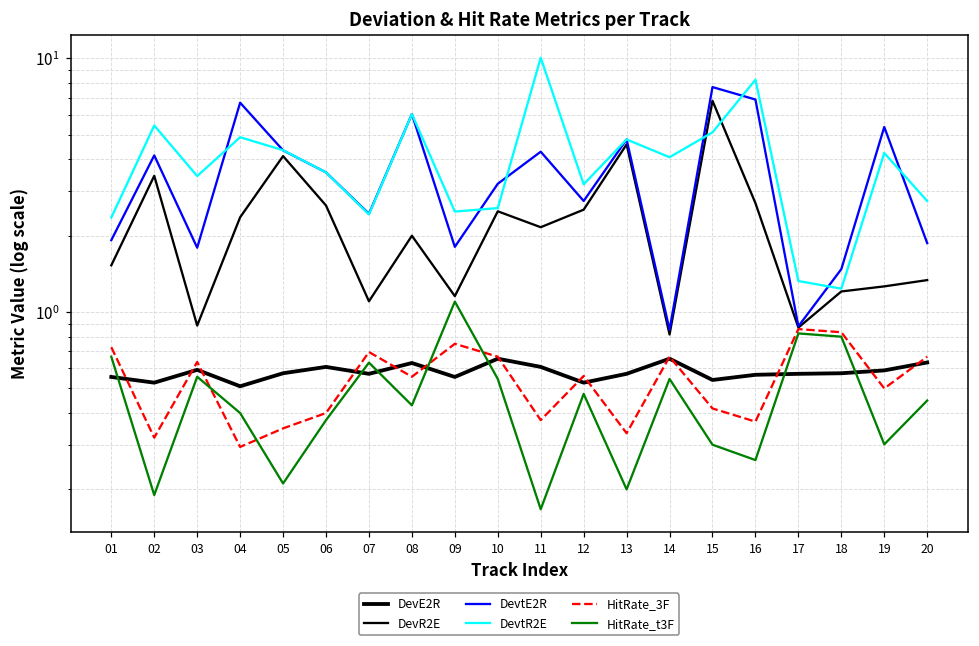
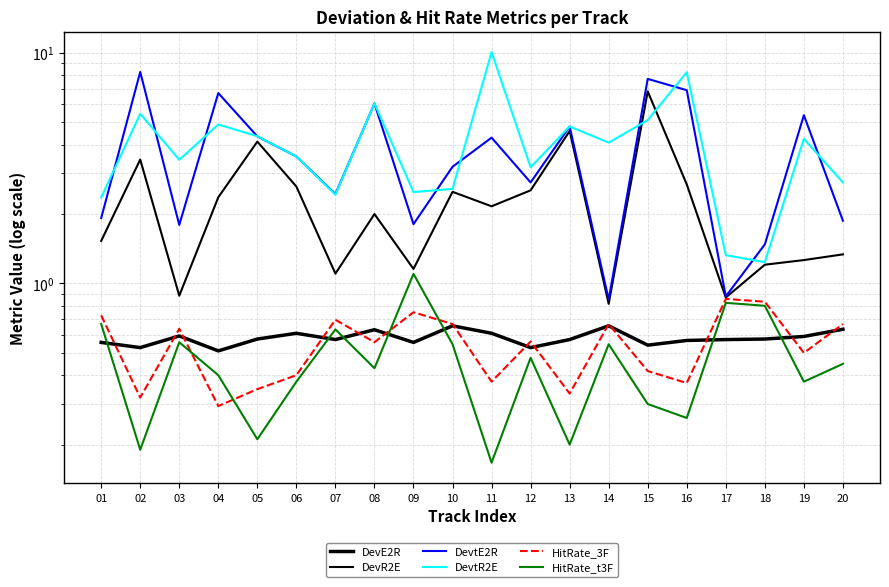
DevtE2R, 02: 4.1 -> 8.3
HitRate_t3F, 19: 0.30 -> 0.38
